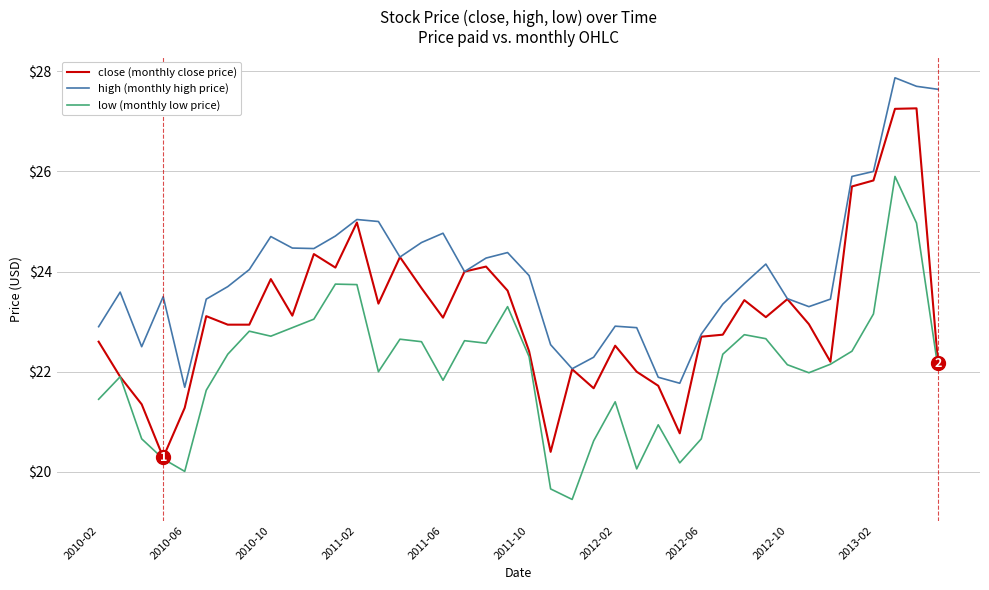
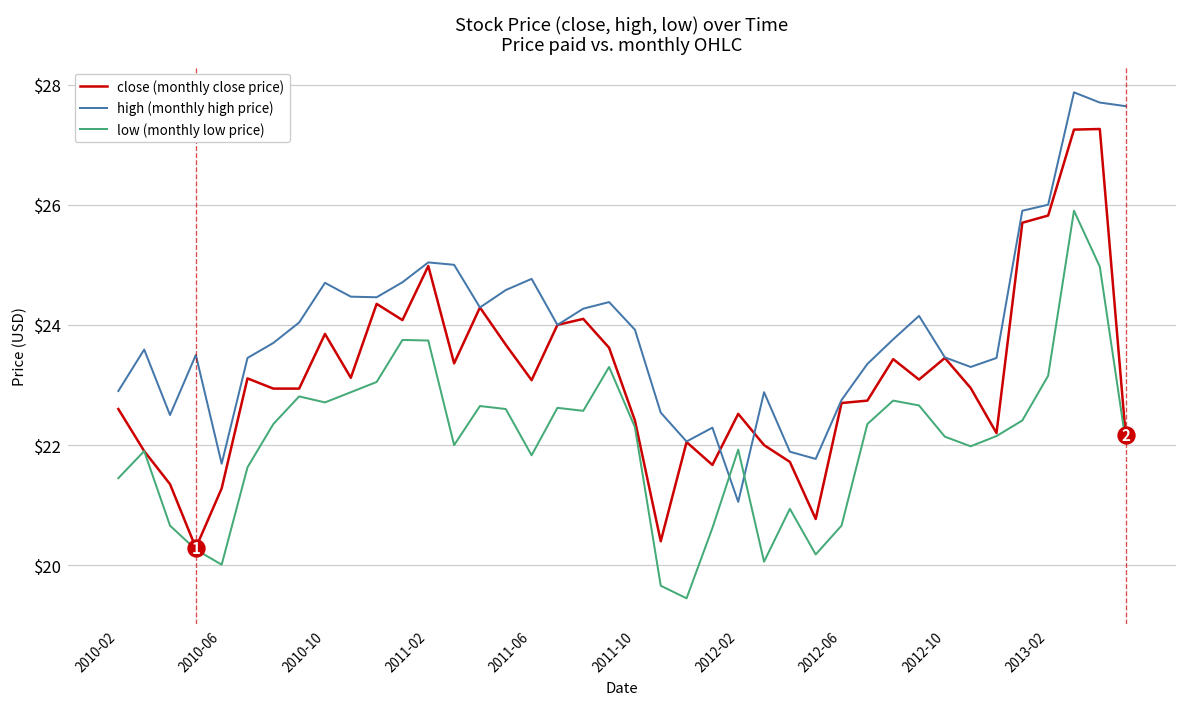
high (monthly high price), 2012-02: $22.9 -> $21.1
low (monthly low price), 2012-02: $21.4 -> $21.9
